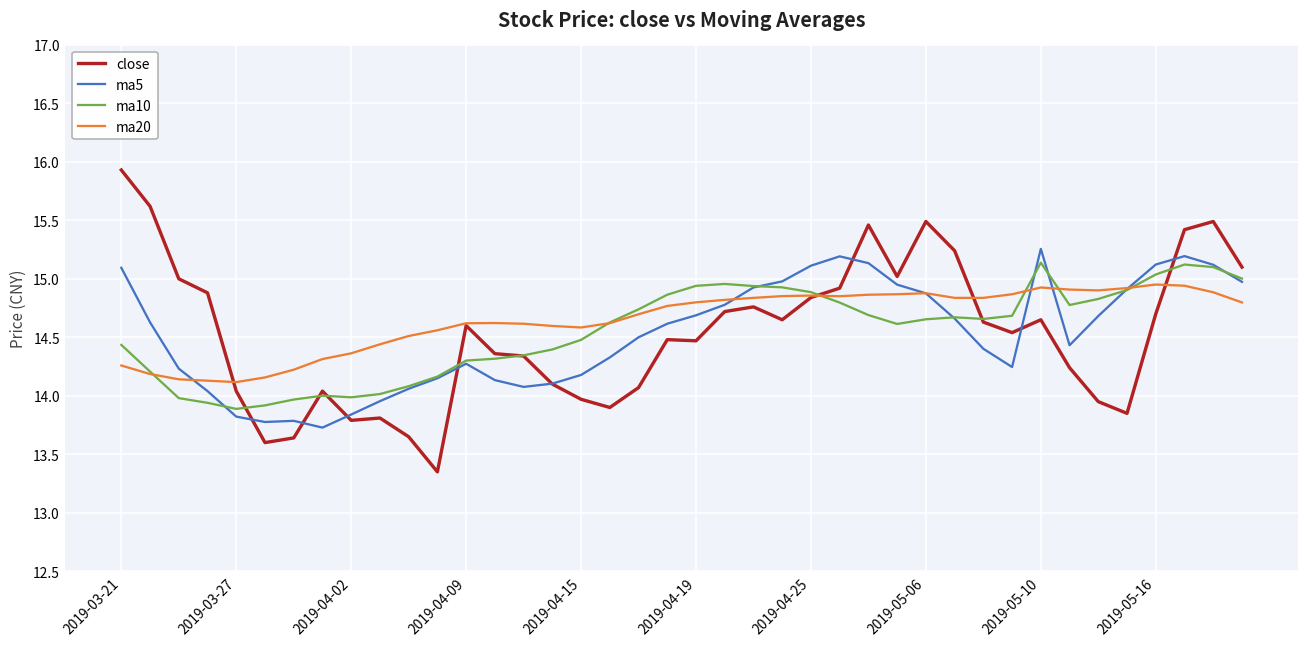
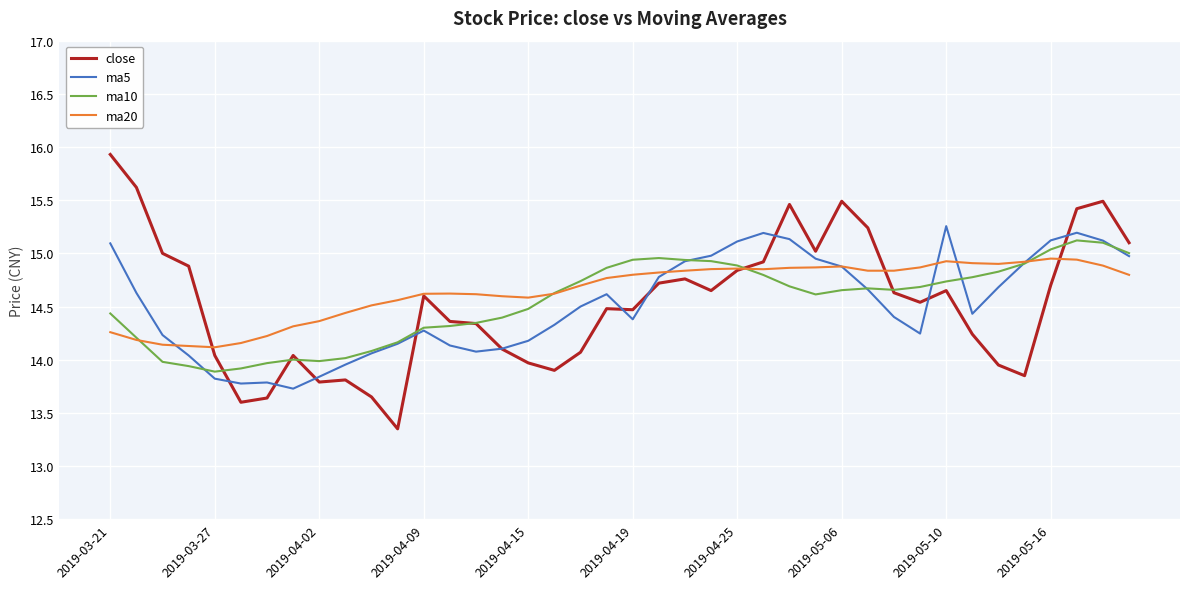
ma5, 2019-04-19: 14.69 -> 14.38
ma10, 2019-05-10: 15.14 -> 14.74
